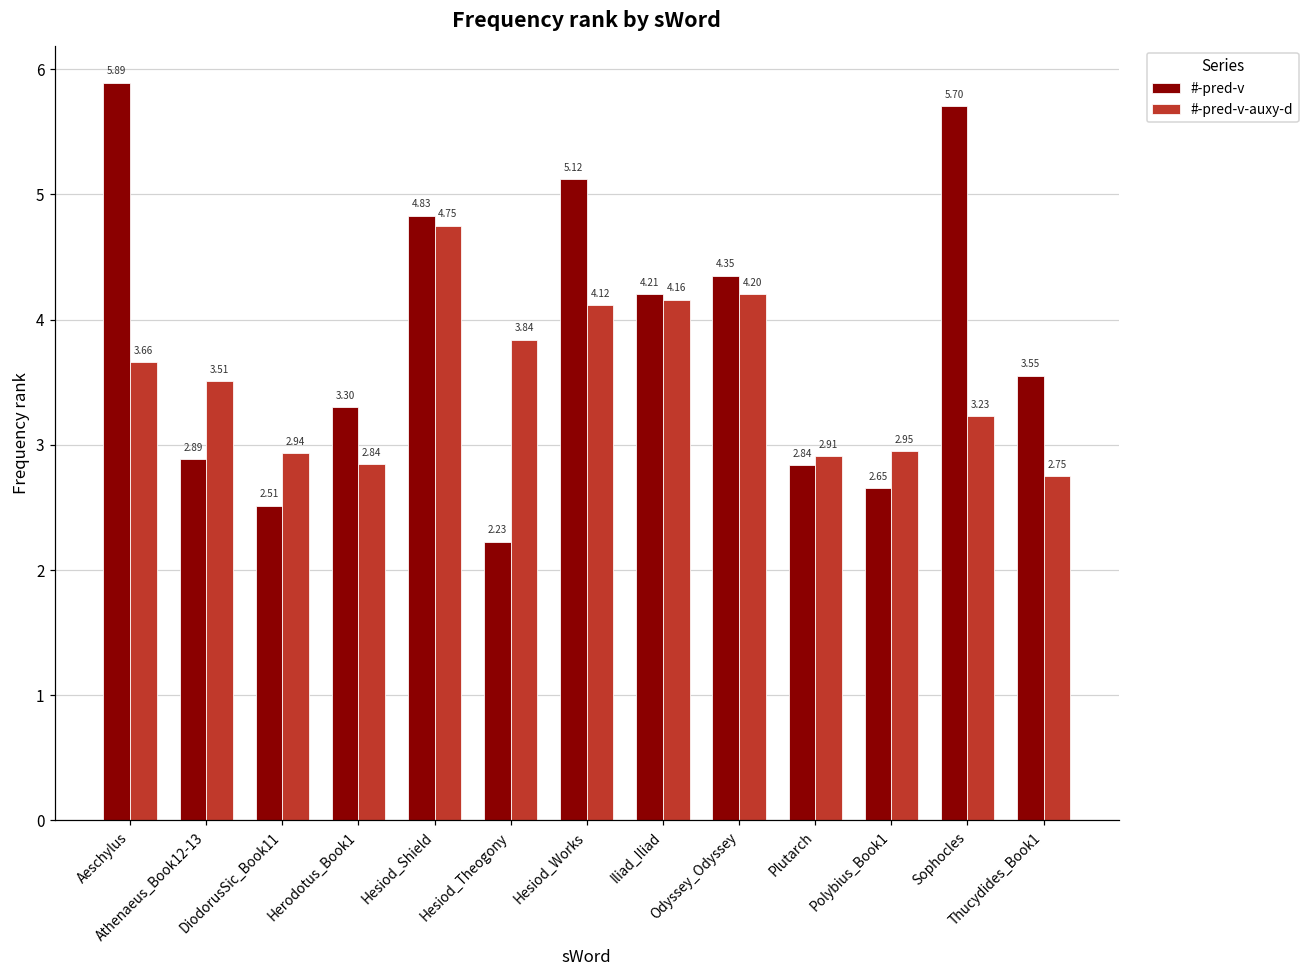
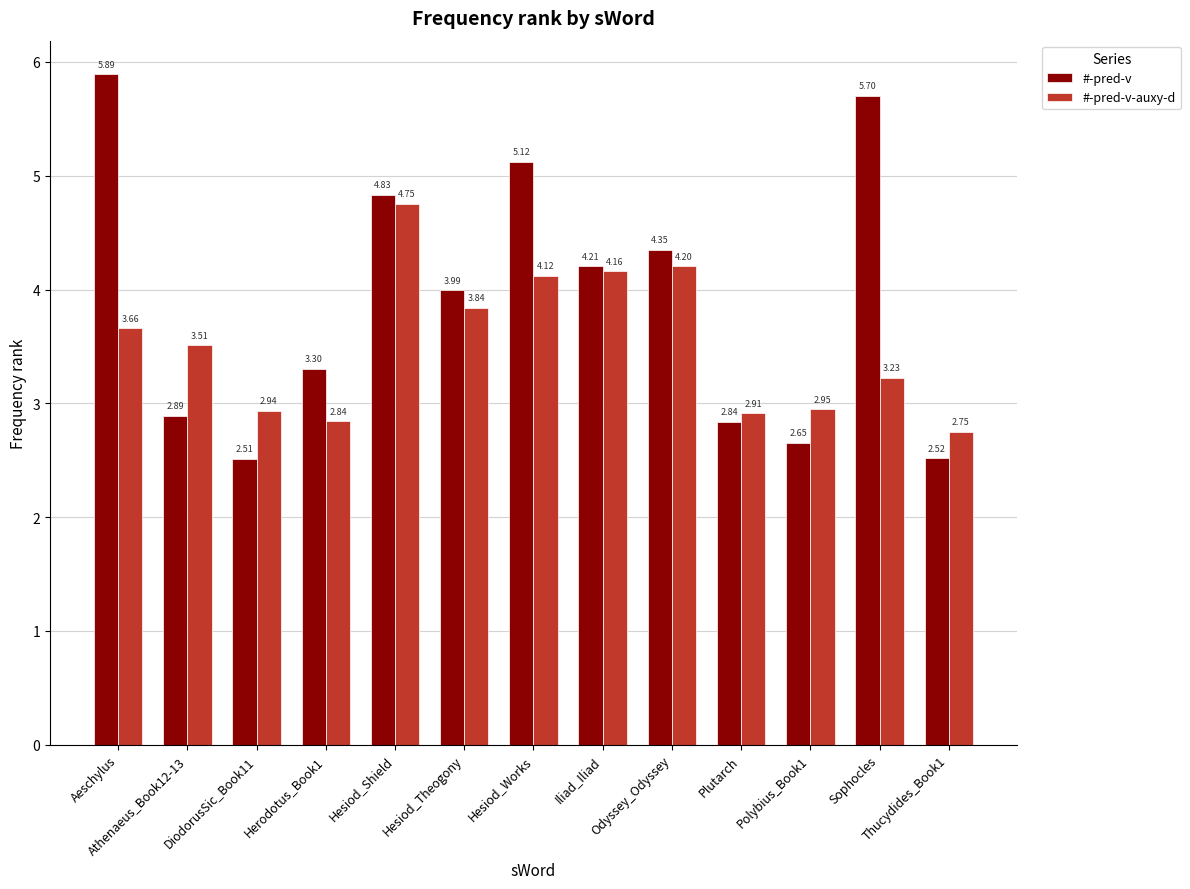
#-pred-v, Hesiod_Theogony: 2.23 -> 3.99
#-pred-v, Thucydides_Book1: 3.55 -> 2.52
